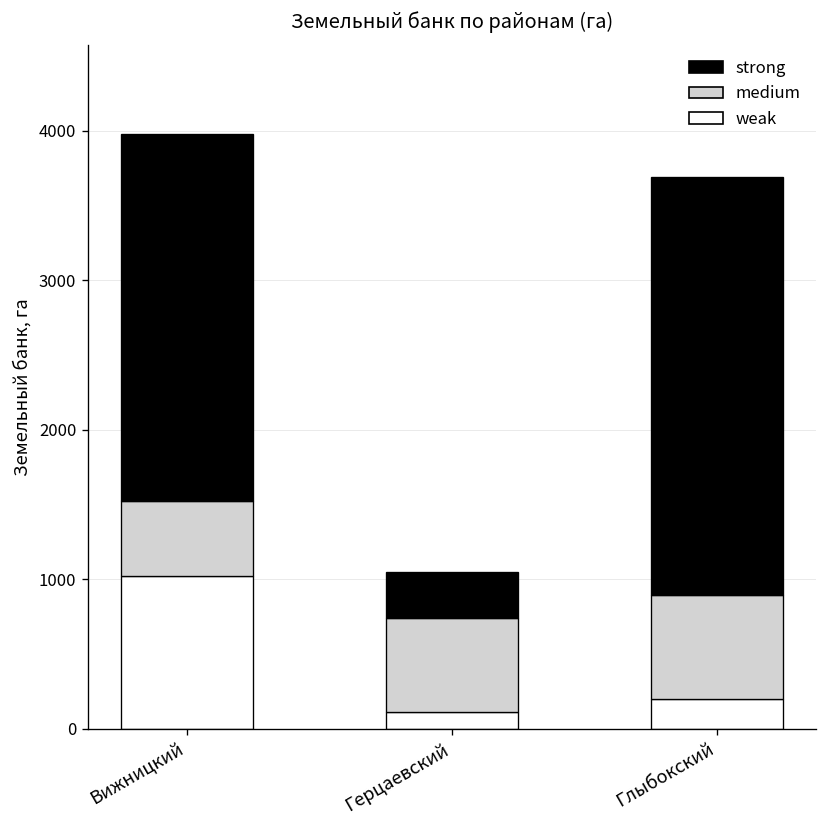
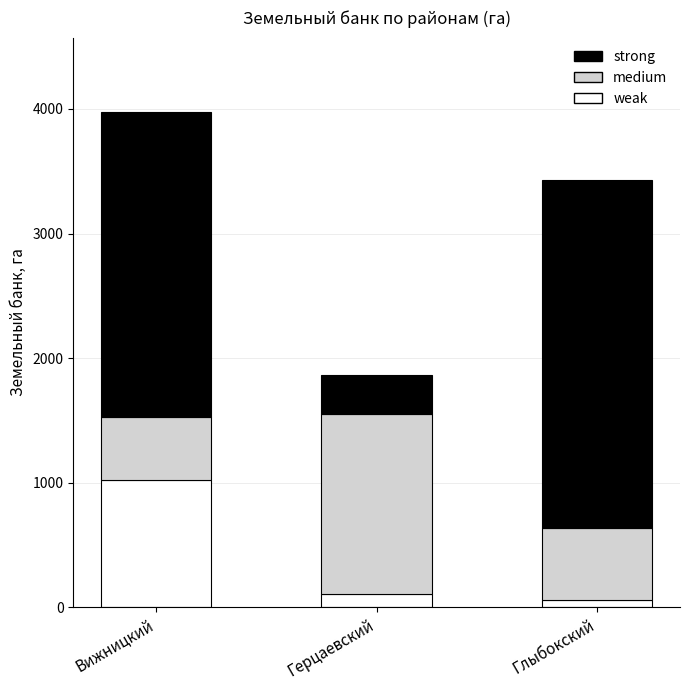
medium, Герцаевский: 630 -> 1440
weak, Глыбокский: 200 -> 60
medium, Глыбокский: 700 -> 580
